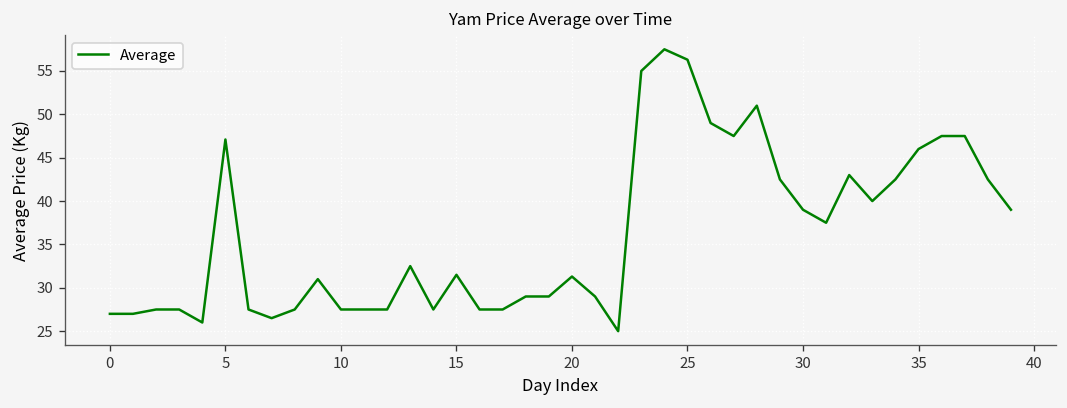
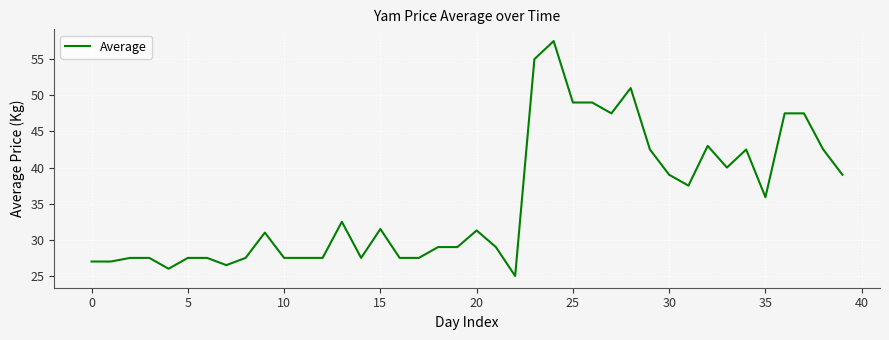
5: 47 -> 28
25: 56 -> 49
35: 46 -> 36
